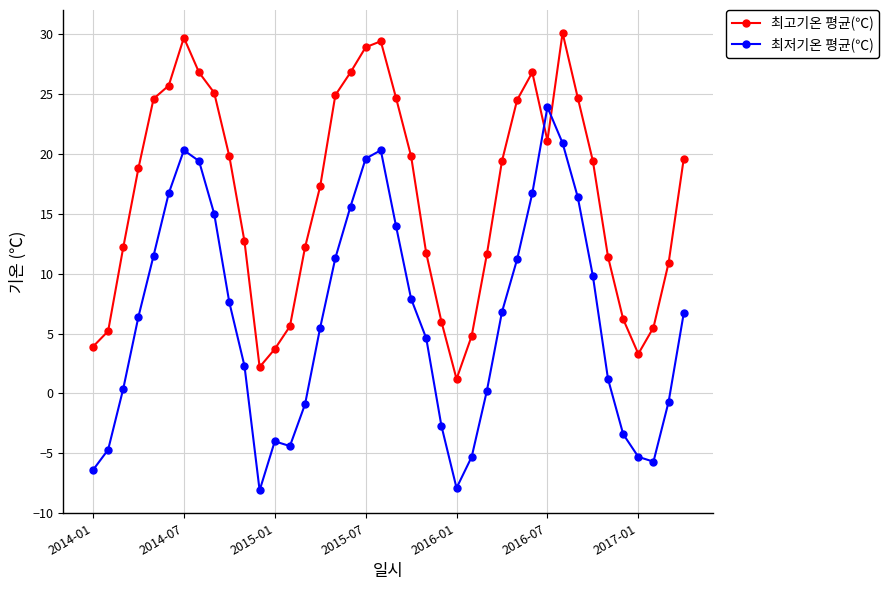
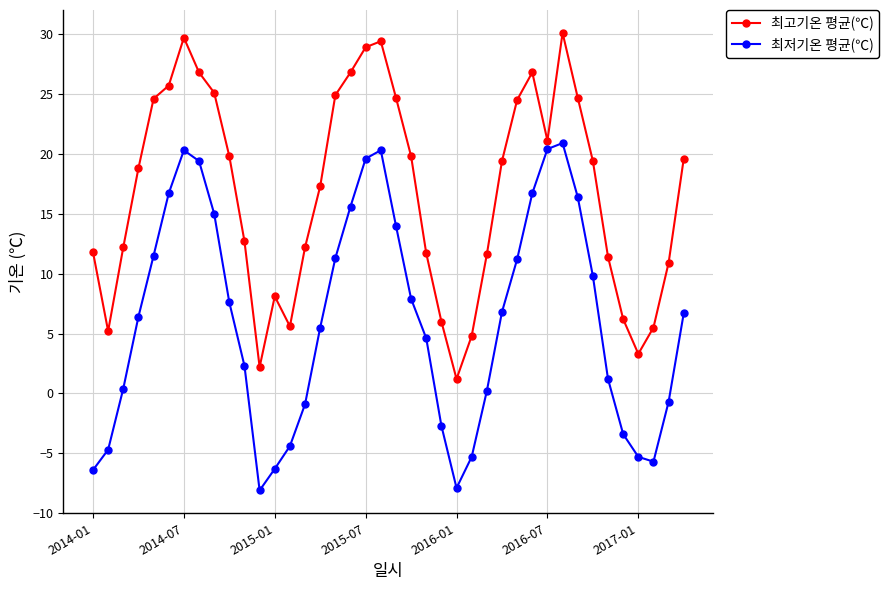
최고기온 평균(℃), 2014-01: 3.9 -> 11.8
최고기온 평균(℃), 2015-01: 3.7 -> 8.1
최저기온 평균(℃), 2015-01: -4.0 -> -6.3
최저기온 평균(℃), 2016-07: 23.9 -> 20.4
